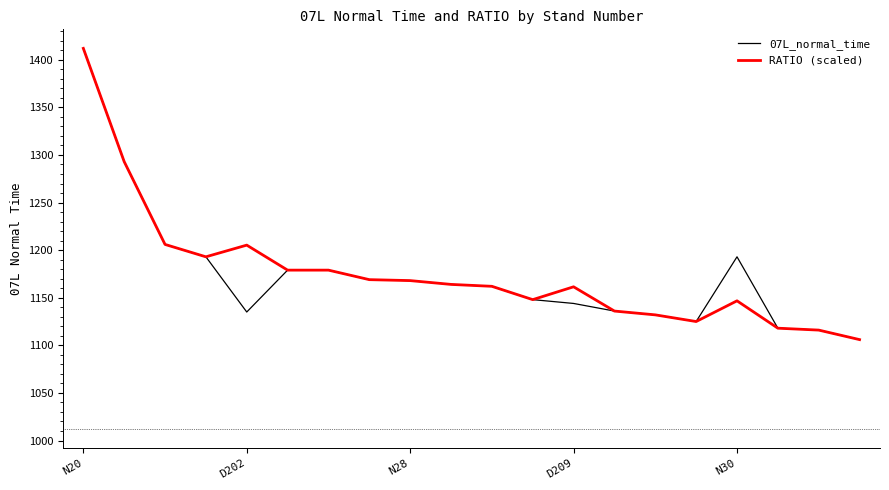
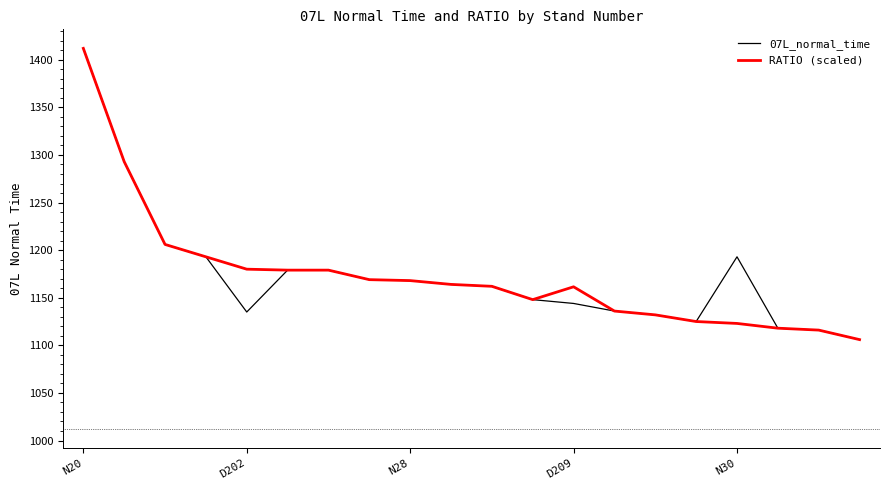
RATIO (scaled), D202: 1210 -> 1180
RATIO (scaled), N30: 1150 -> 1120
